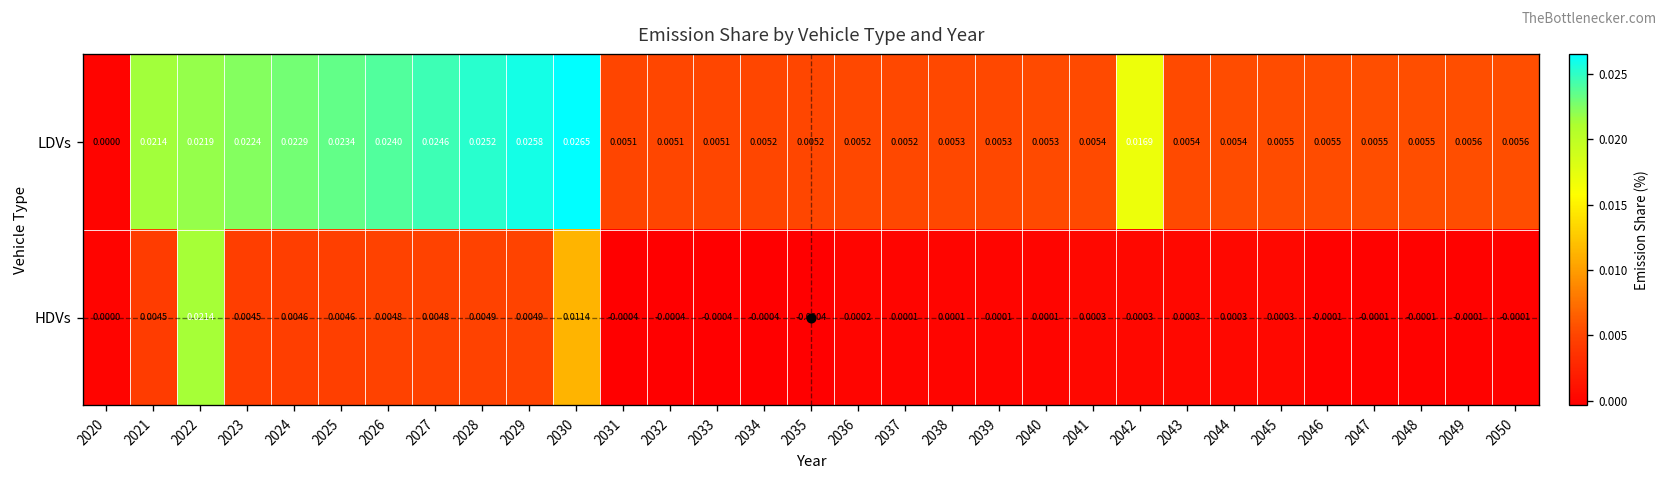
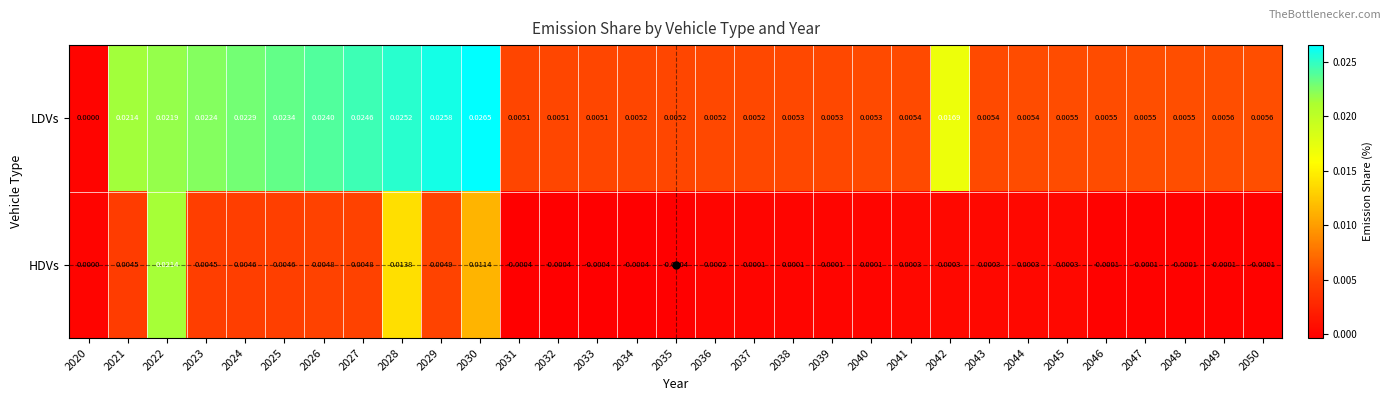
HDVs, 2028: 0.0049 -> 0.0138
